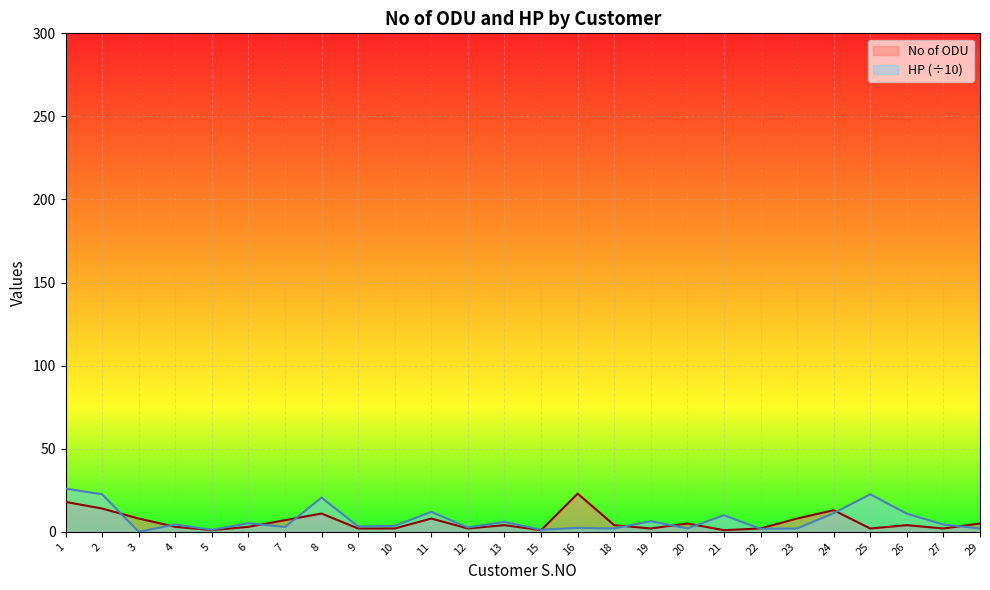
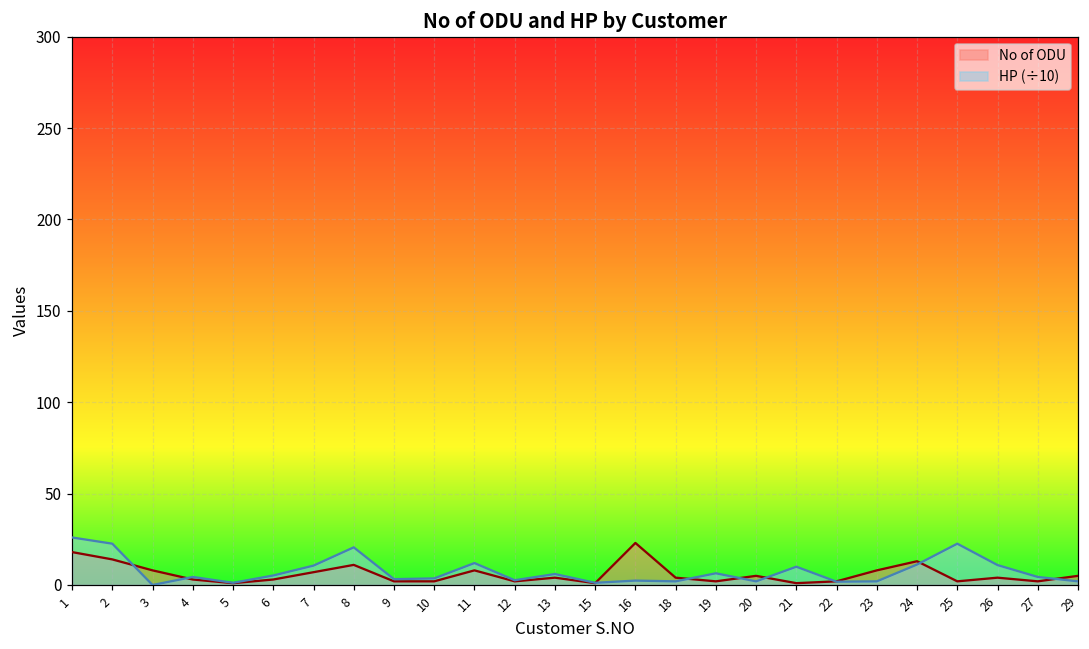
HP (÷10), 7: 3 -> 11
